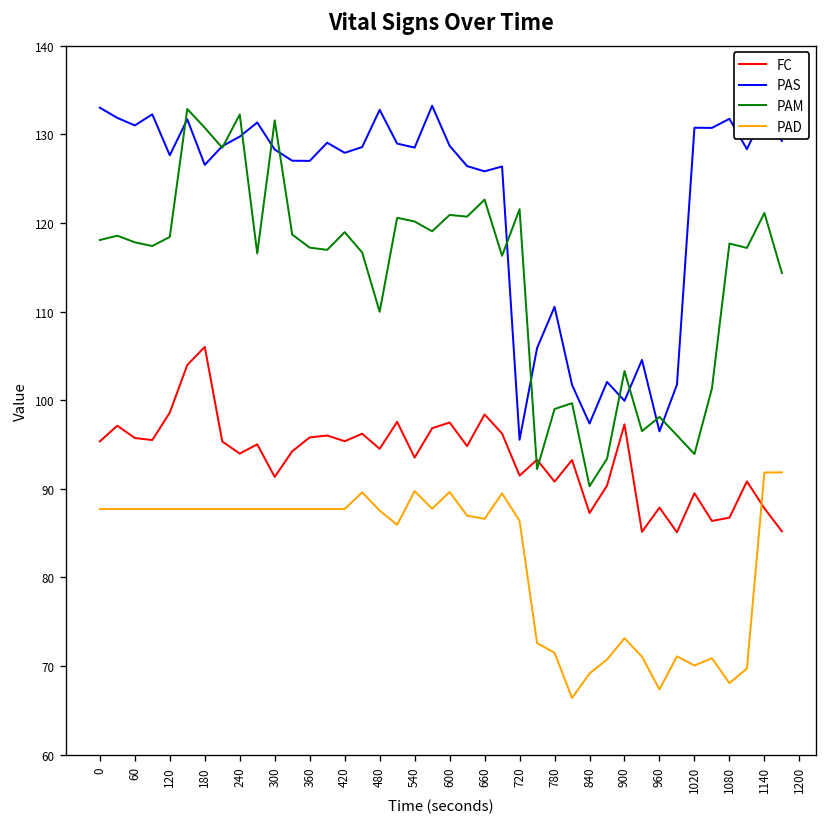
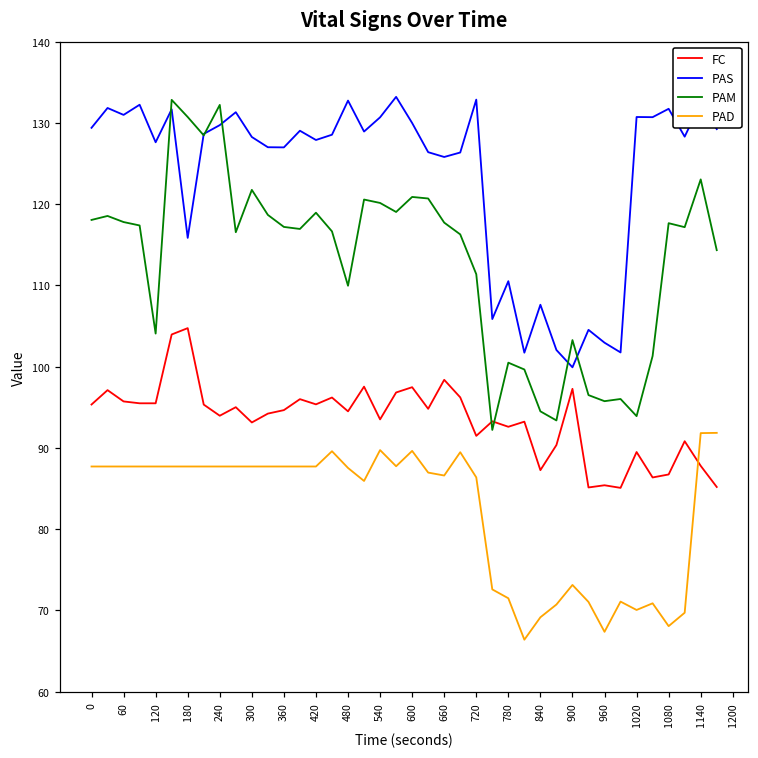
PAS, 0: 133 -> 129
FC, 120: 99 -> 96
PAM, 120: 118 -> 104
FC, 180: 106 -> 105
PAS, 180: 127 -> 116
FC, 300: 91 -> 93
PAM, 300: 132 -> 122
FC, 360: 96 -> 95
PAS, 540: 129 -> 131
PAS, 600: 129 -> 130
PAM, 660: 123 -> 118
PAS, 720: 96 -> 133
PAM, 720: 122 -> 111
FC, 780: 91 -> 93
PAM, 780: 99 -> 101
PAS, 840: 97 -> 108
PAM, 840: 90 -> 95
FC, 960: 88 -> 85
PAS, 960: 96 -> 103
PAM, 960: 98 -> 96
PAM, 1140: 121 -> 123
